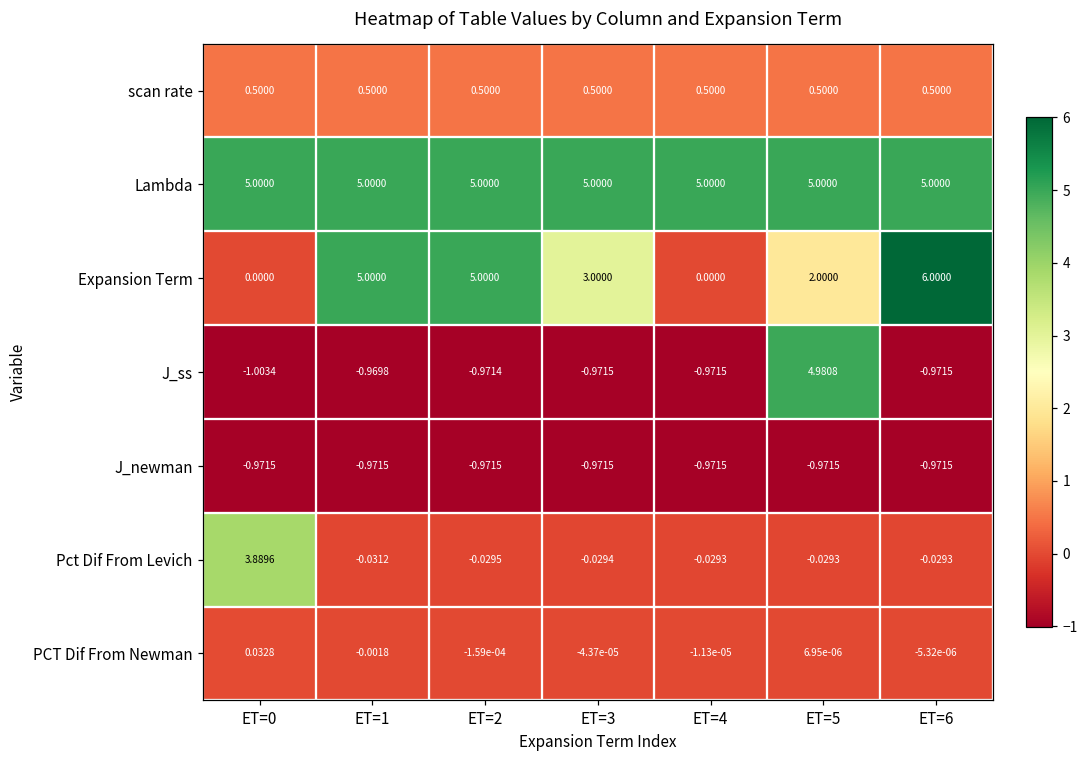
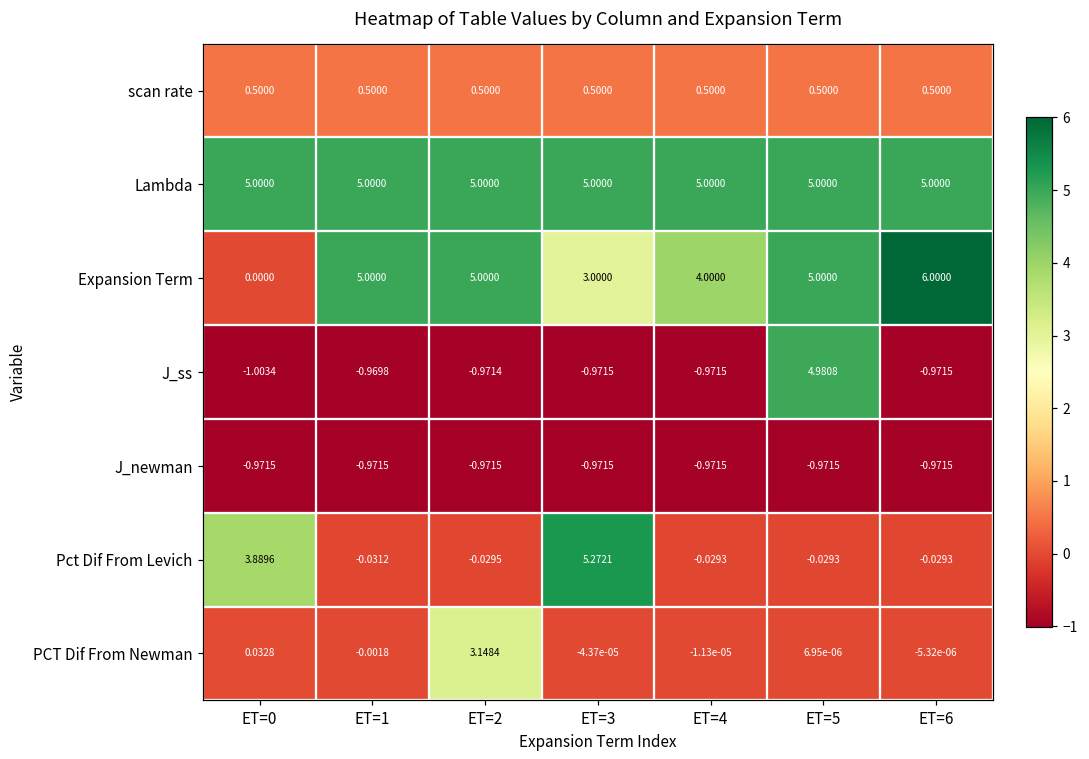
Expansion Term, ET=4: 0.0000 -> 4.0000
Expansion Term, ET=5: 2.0000 -> 5.0000
Pct Dif From Levich, ET=3: -0.0294 -> 5.2721
PCT Dif From Newman, ET=2: -1.59e-04 -> 3.1484
